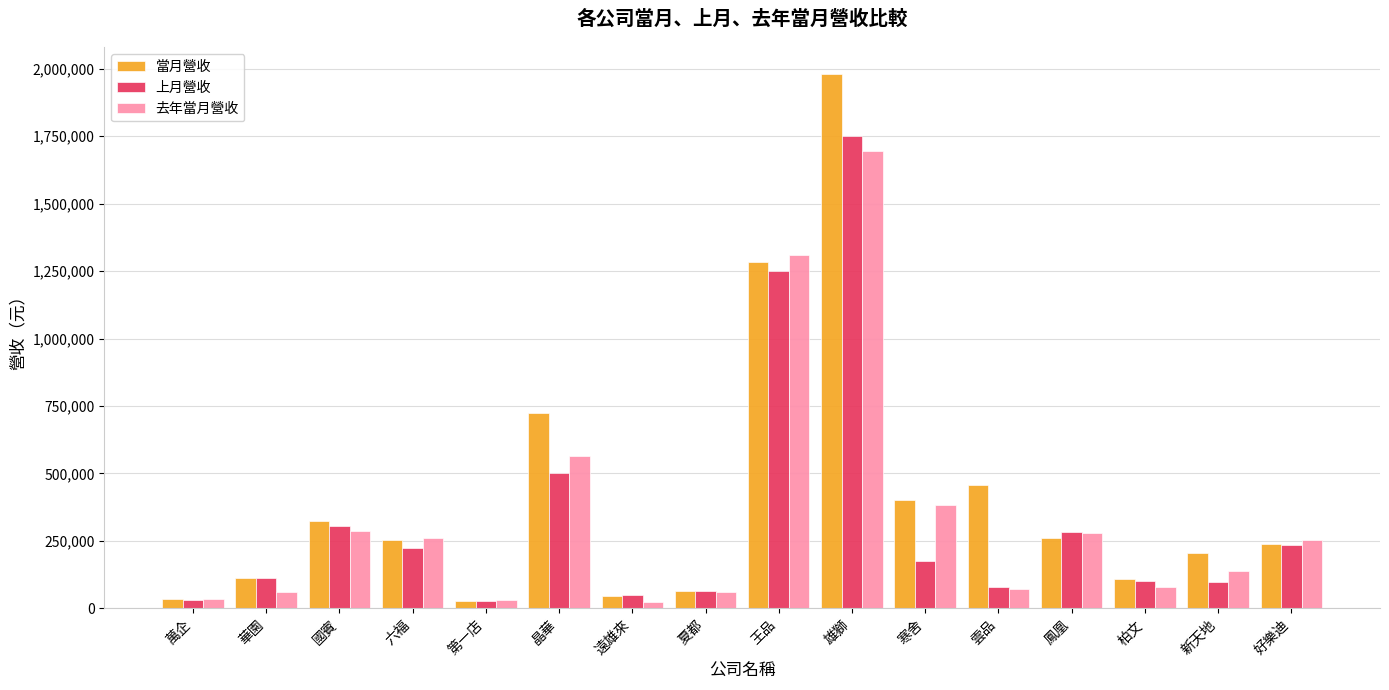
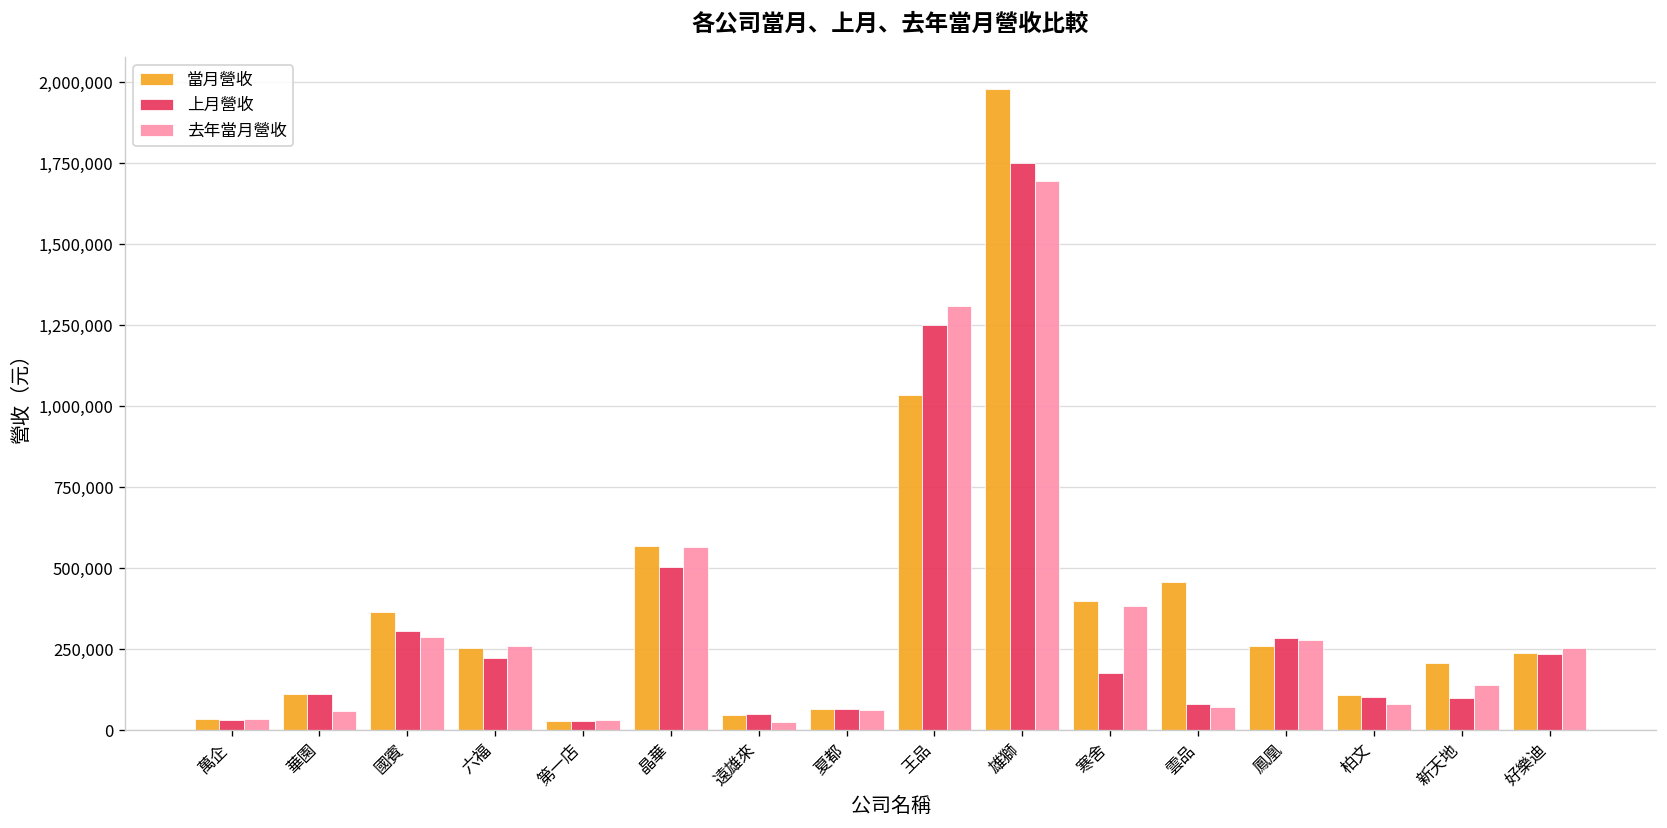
當月營收, 國賓: 320,000 -> 370,000
當月營收, 晶華: 720,000 -> 570,000
當月營收, 王品: 1,280,000 -> 1,040,000
